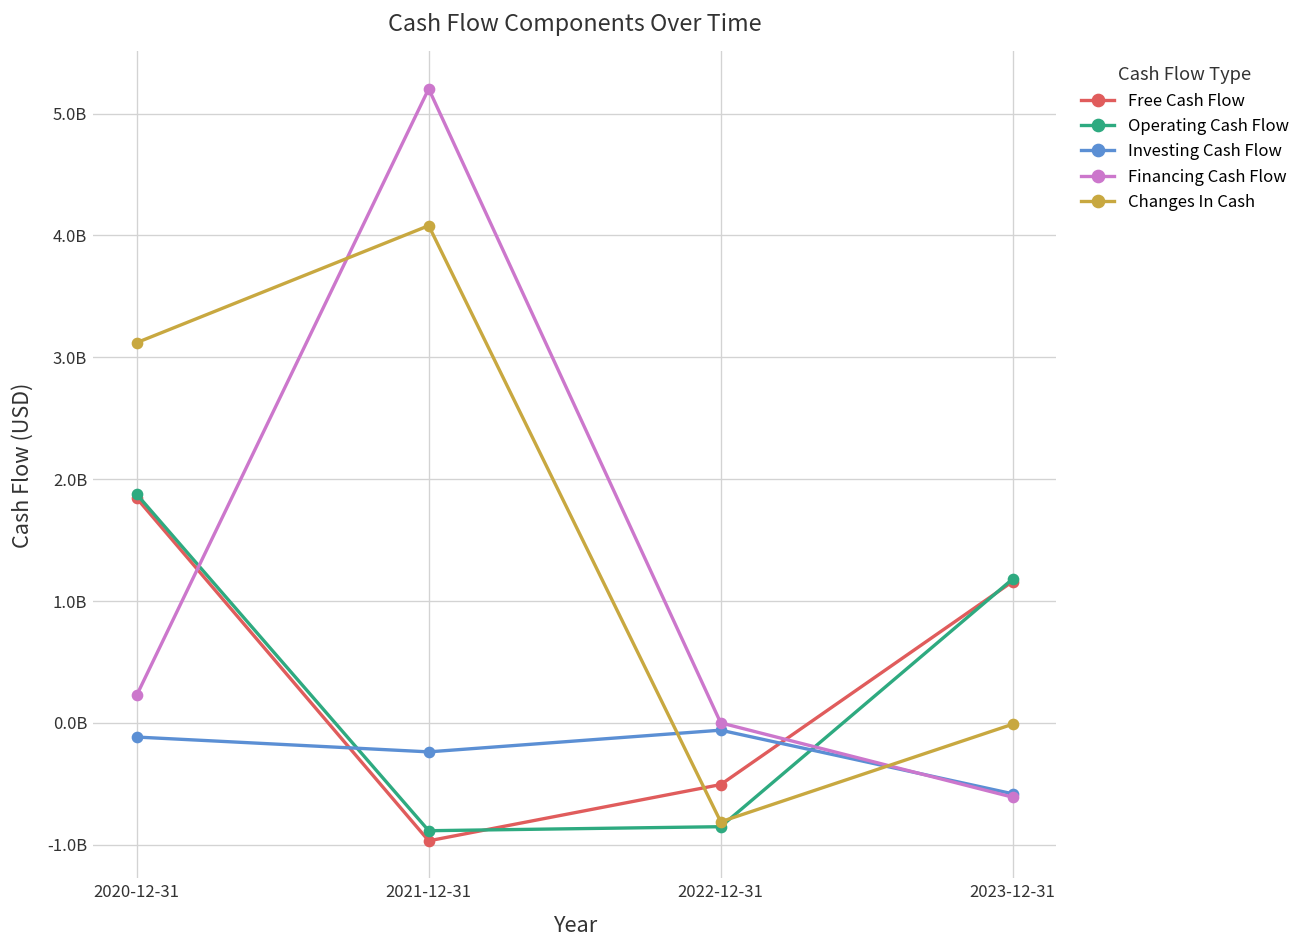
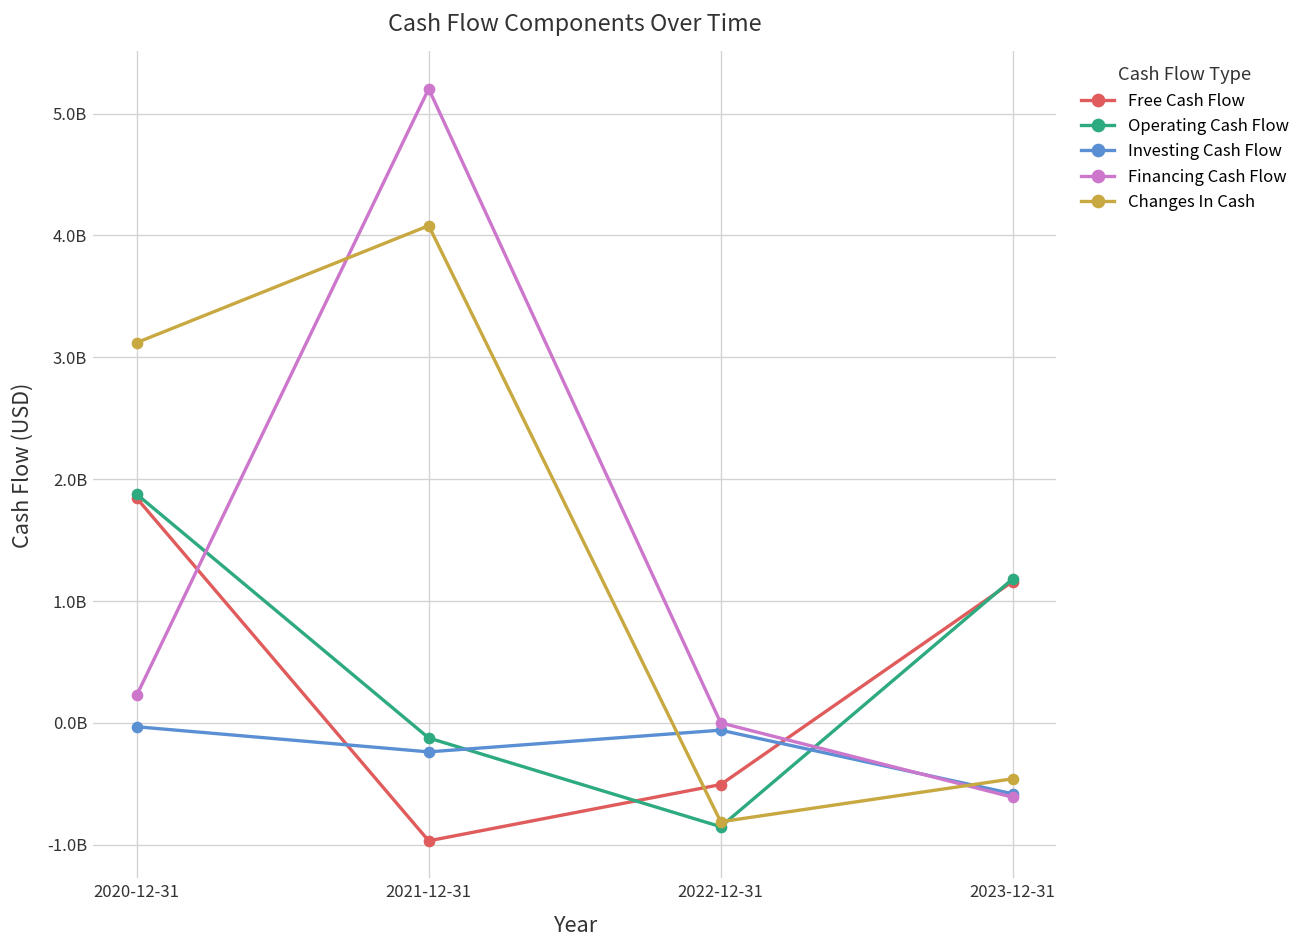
Investing Cash Flow, 2020-12-31: -120000000 -> -30000000
Operating Cash Flow, 2021-12-31: -890000000 -> -120000000
Changes In Cash, 2023-12-31: -10000000 -> -460000000
